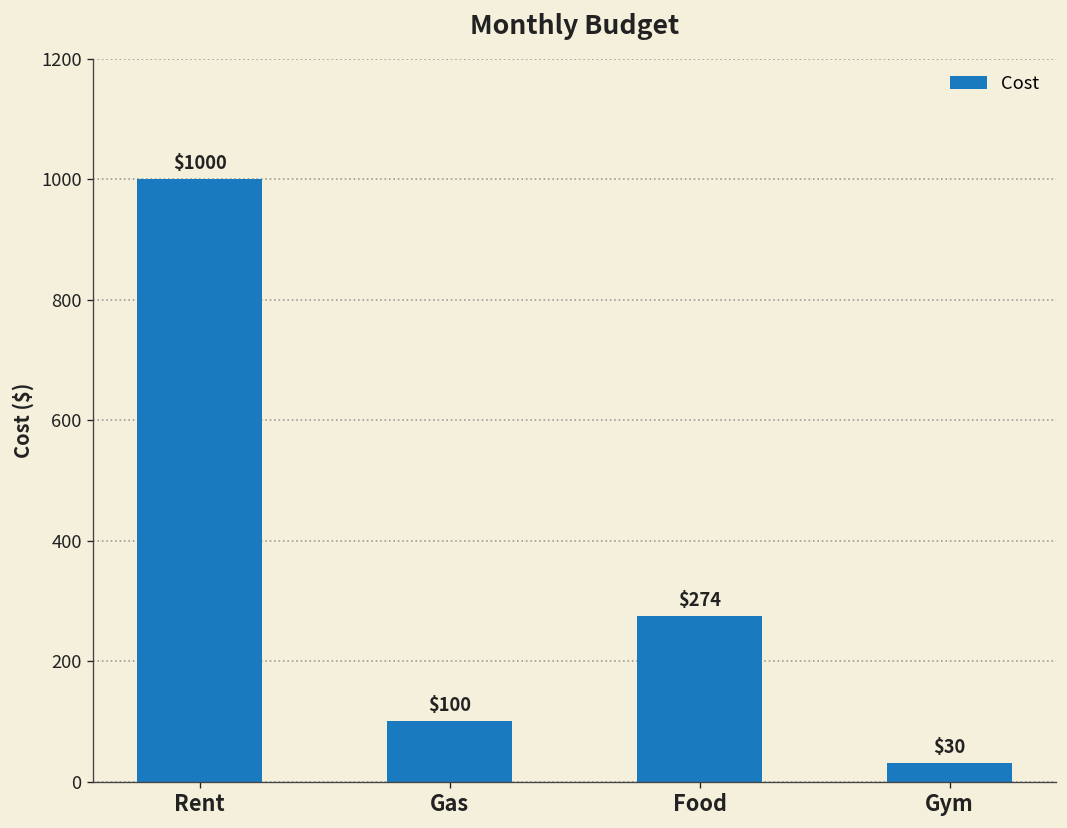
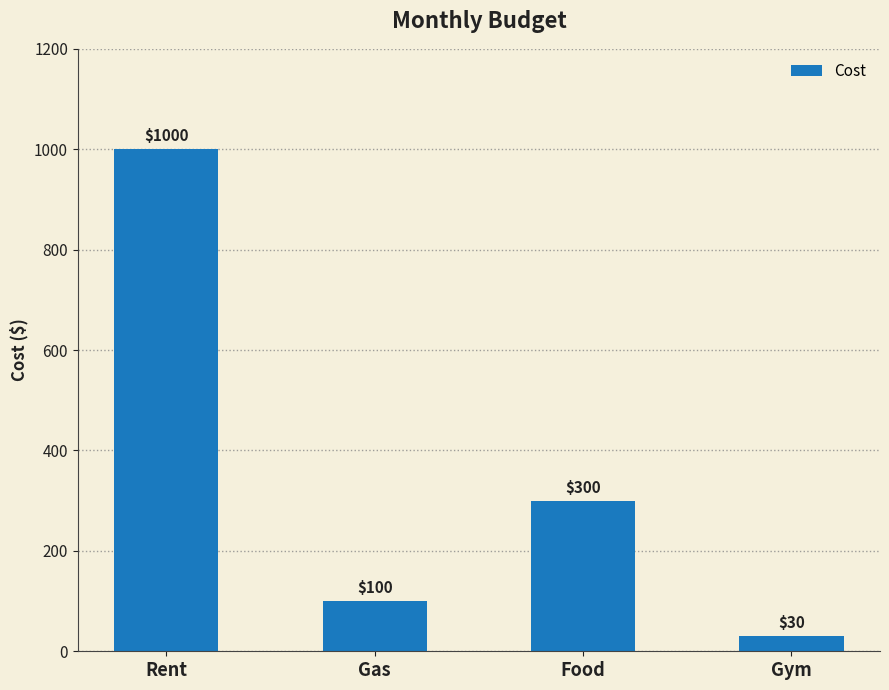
Food: $274 -> $300
